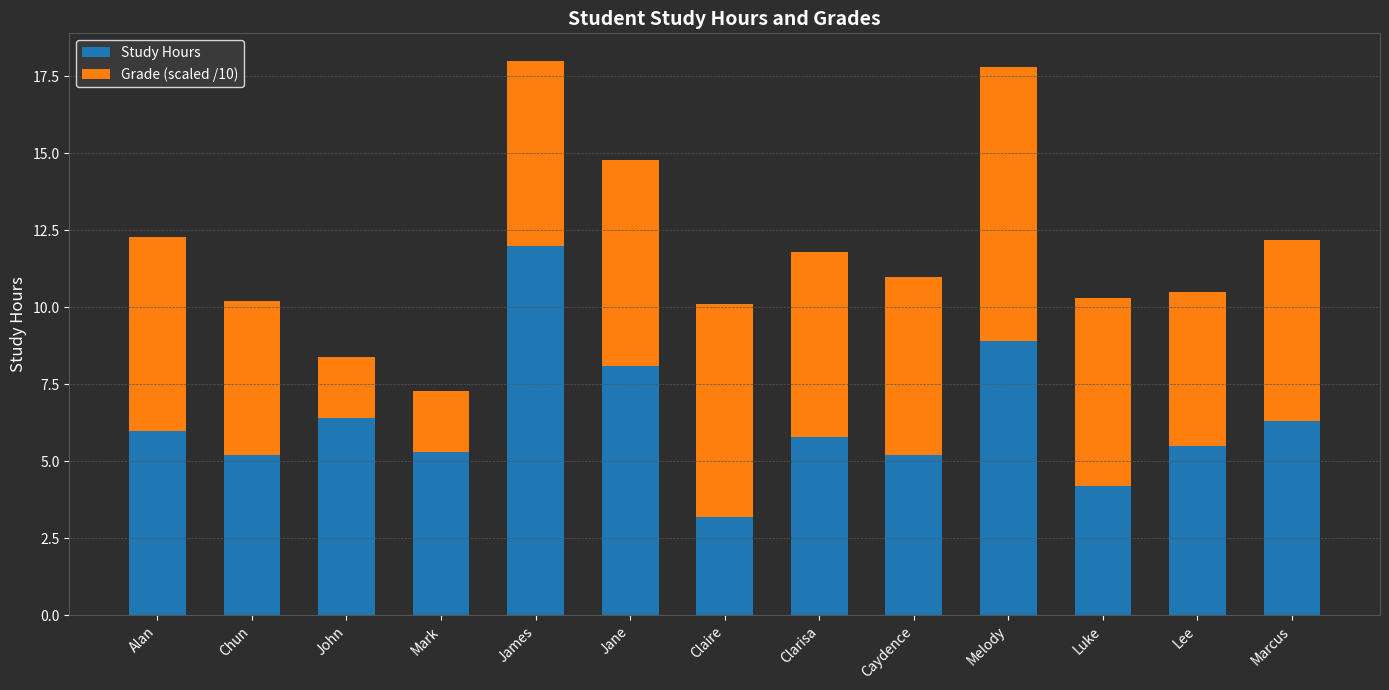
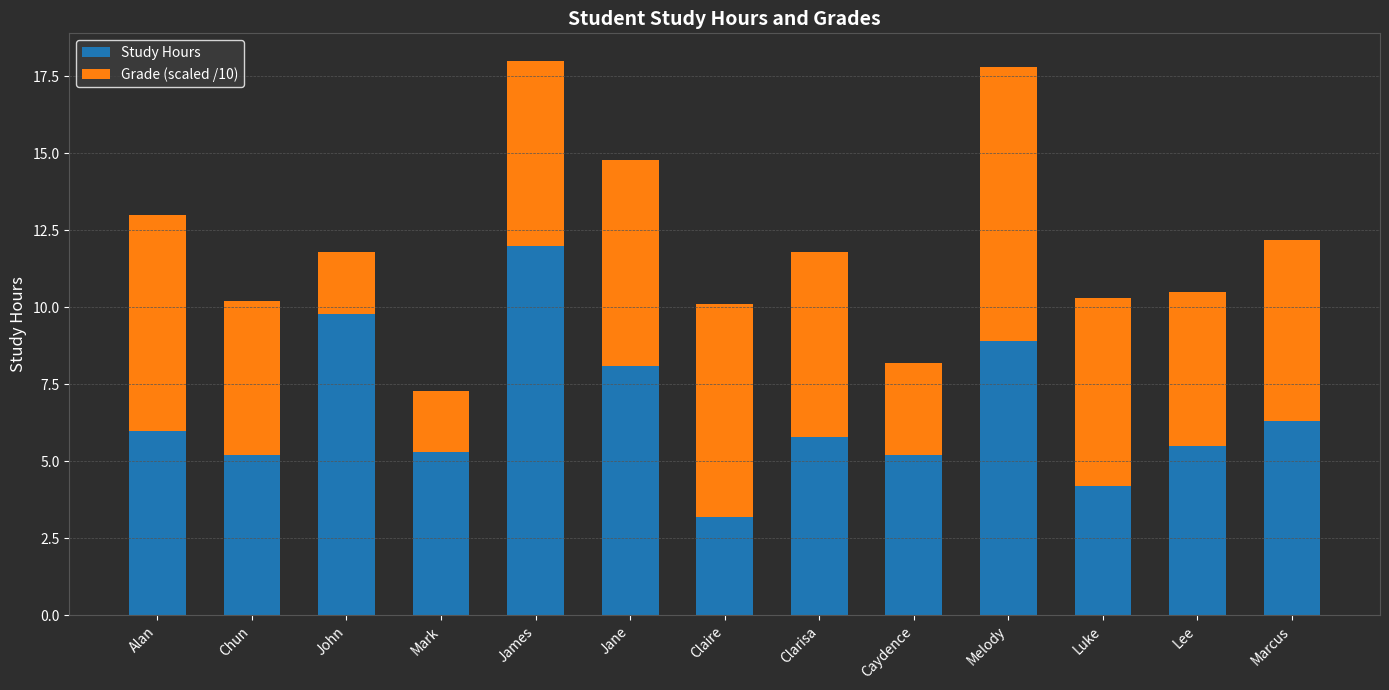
Grade (scaled /10), Alan: 6.3 -> 7.0
Study Hours, John: 6.4 -> 9.8
Grade (scaled /10), Caydence: 5.8 -> 3.0
